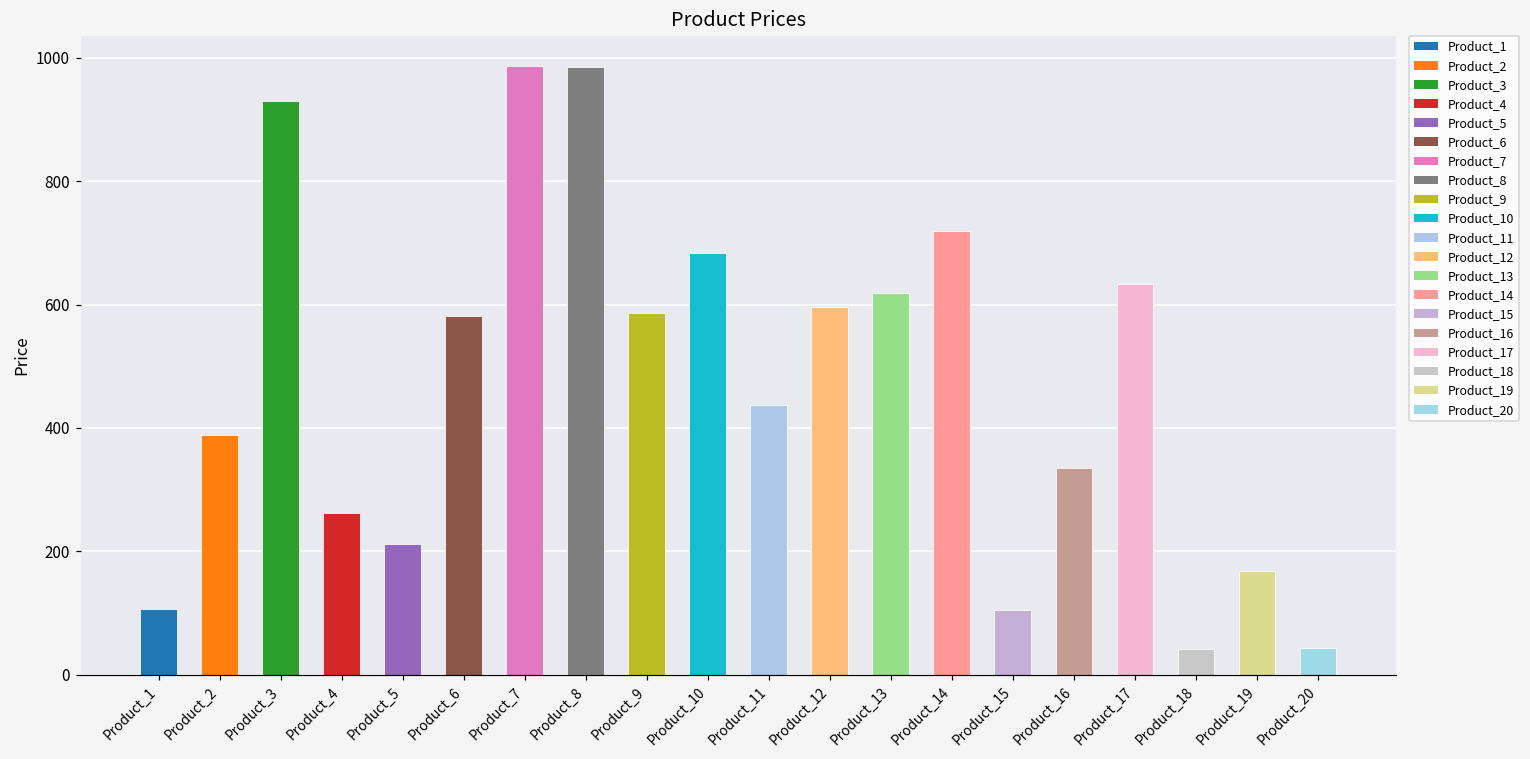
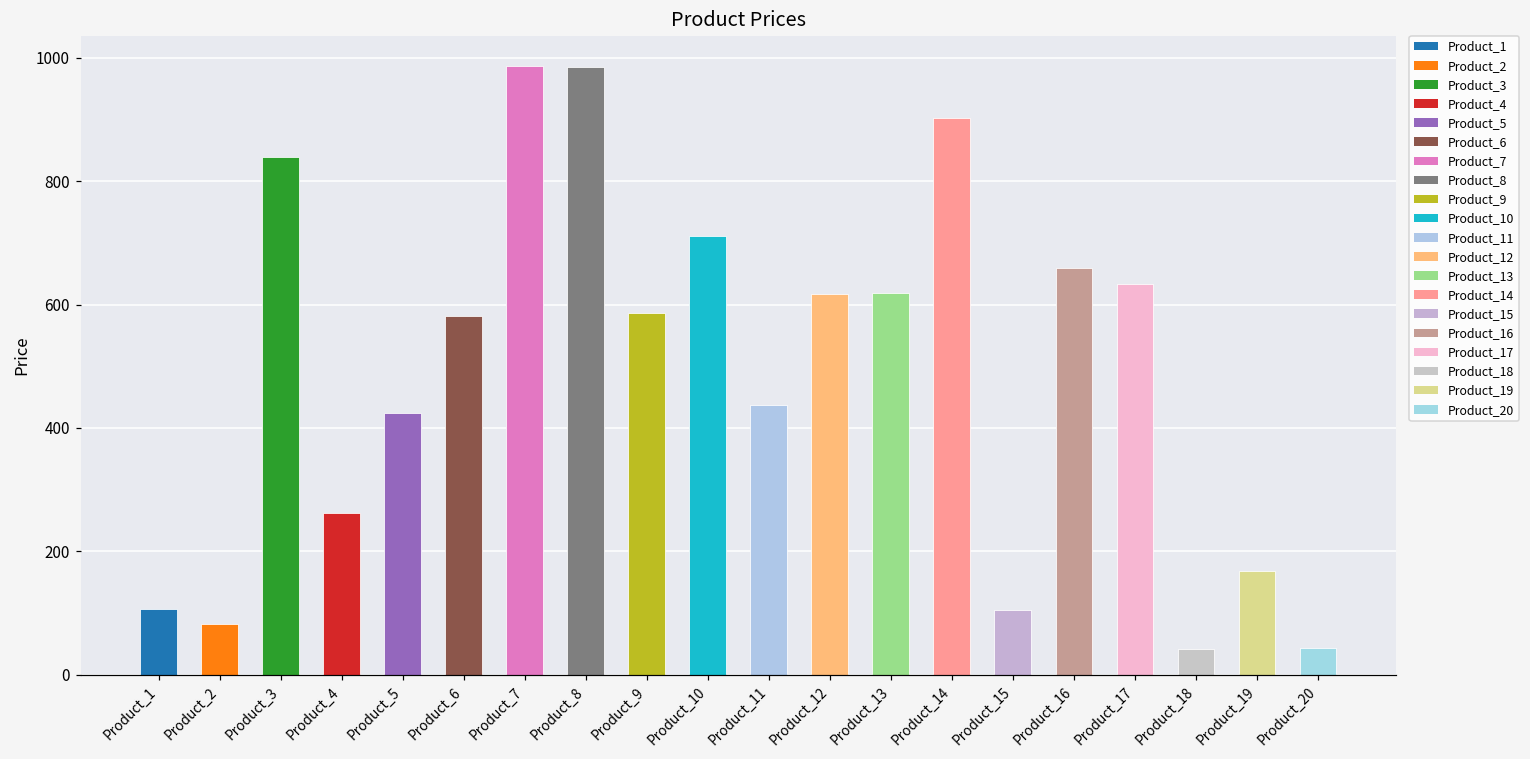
Product_2: 390 -> 80
Product_3: 930 -> 840
Product_5: 210 -> 430
Product_10: 680 -> 710
Product_12: 600 -> 620
Product_14: 720 -> 900
Product_16: 340 -> 660
